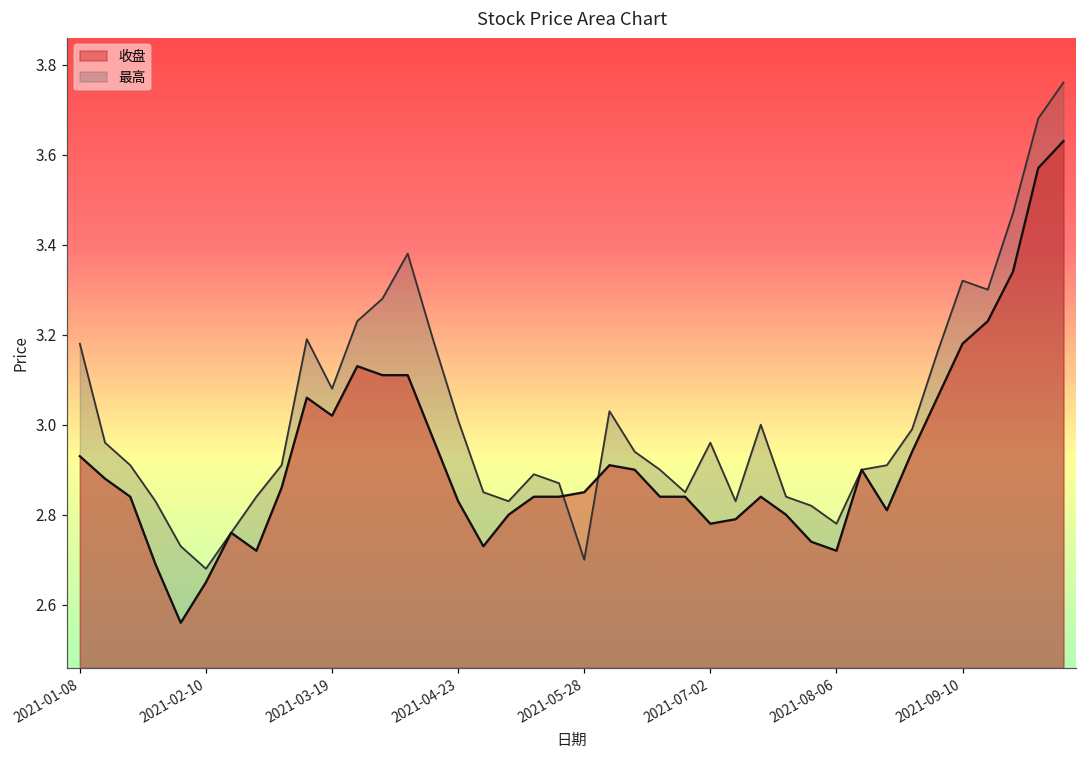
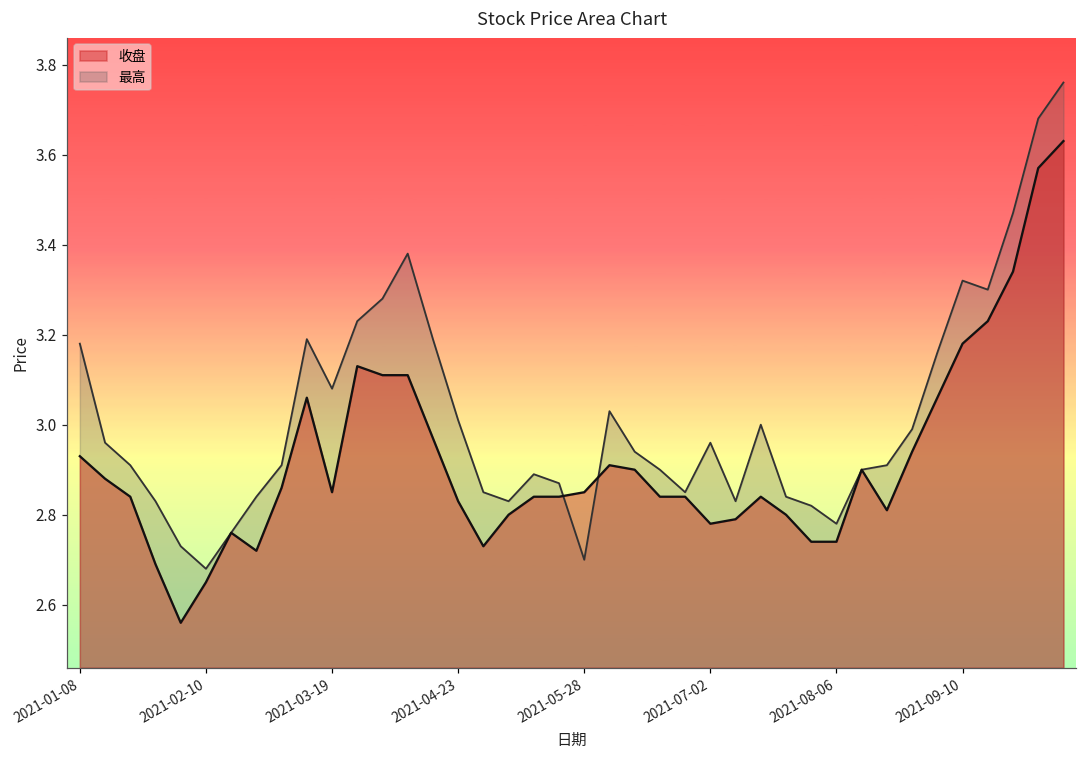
收盘, 2021-03-19: 3.02 -> 2.85
收盘, 2021-08-06: 2.72 -> 2.74
